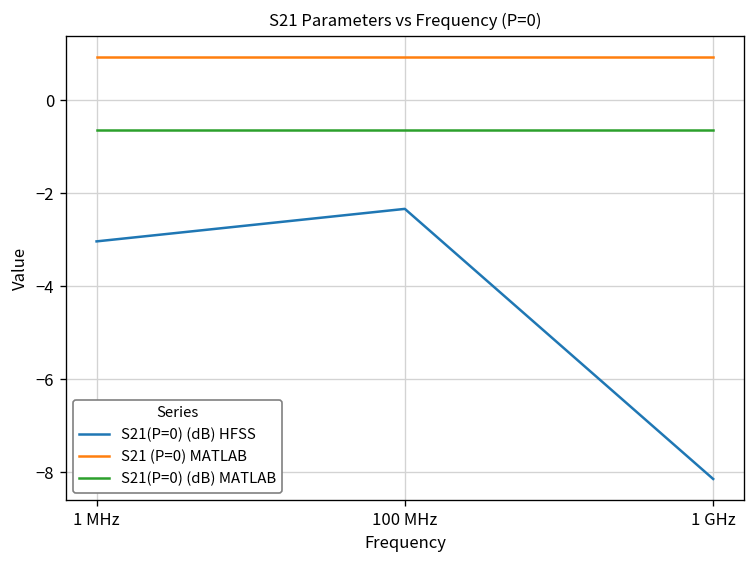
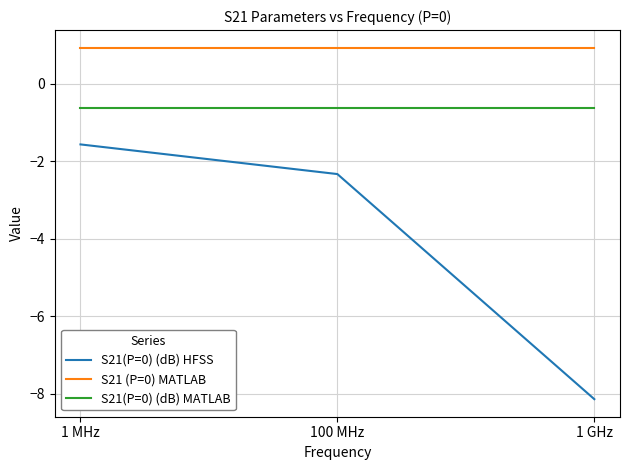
S21(P=0) (dB) HFSS, 1 MHz: -3.0 -> -1.6
